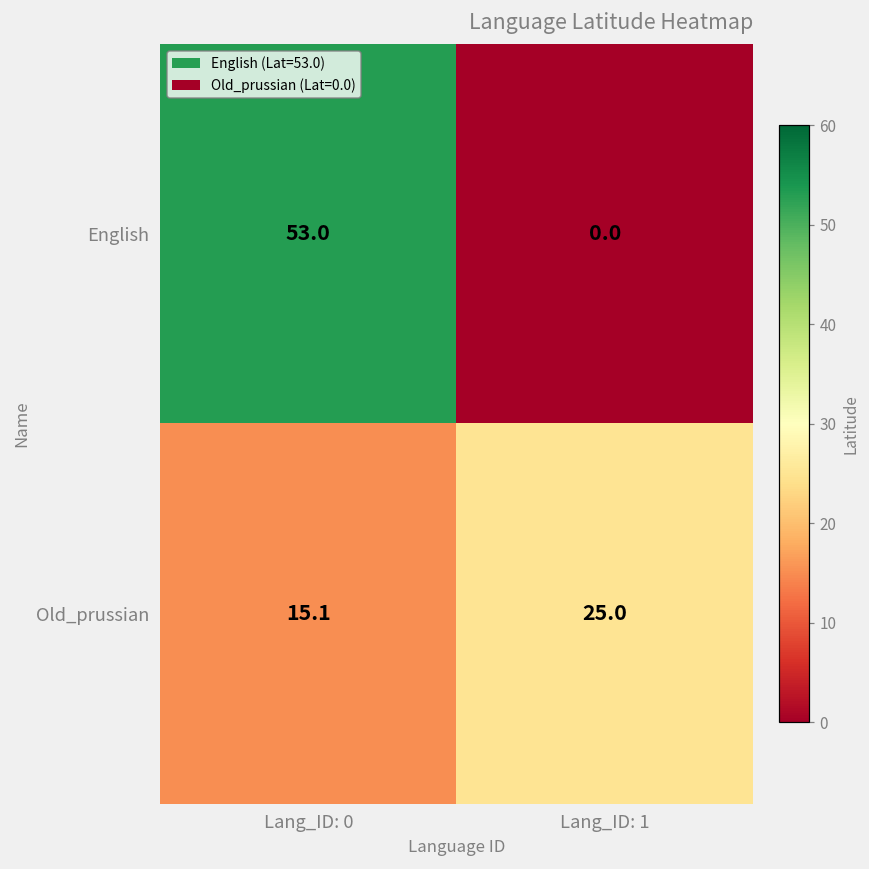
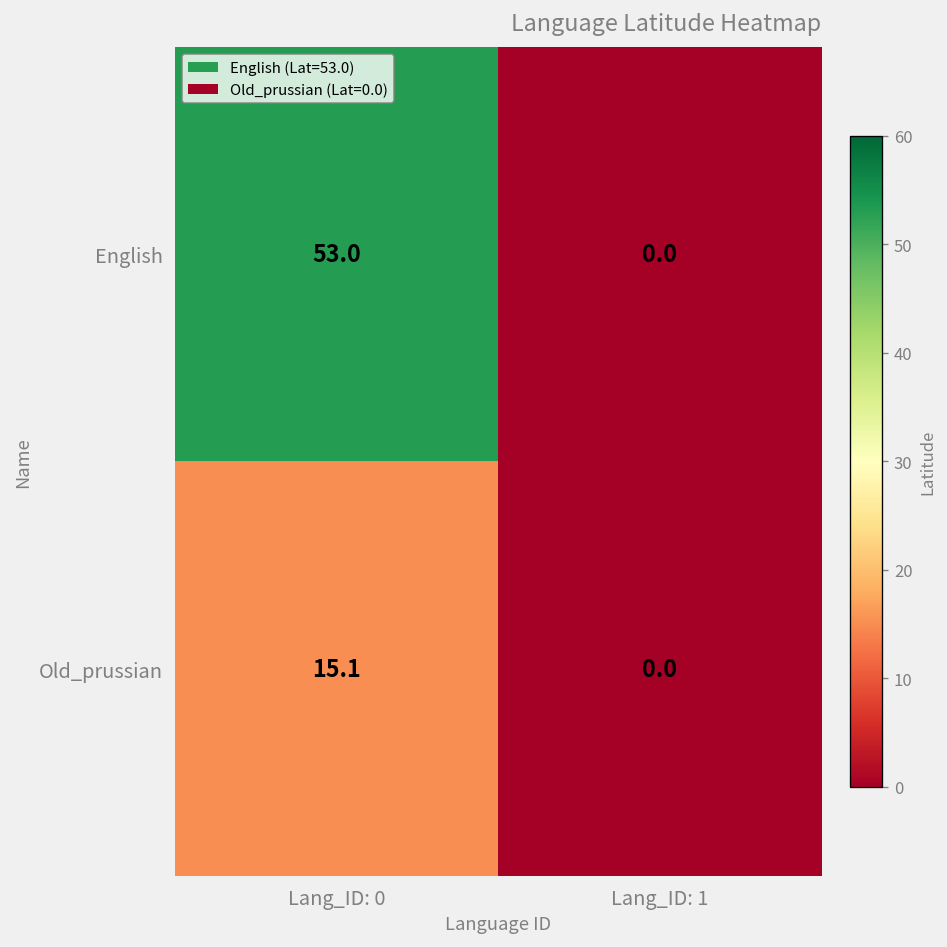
Old_prussian, Lang_ID: 1: 25.0 -> 0.0
